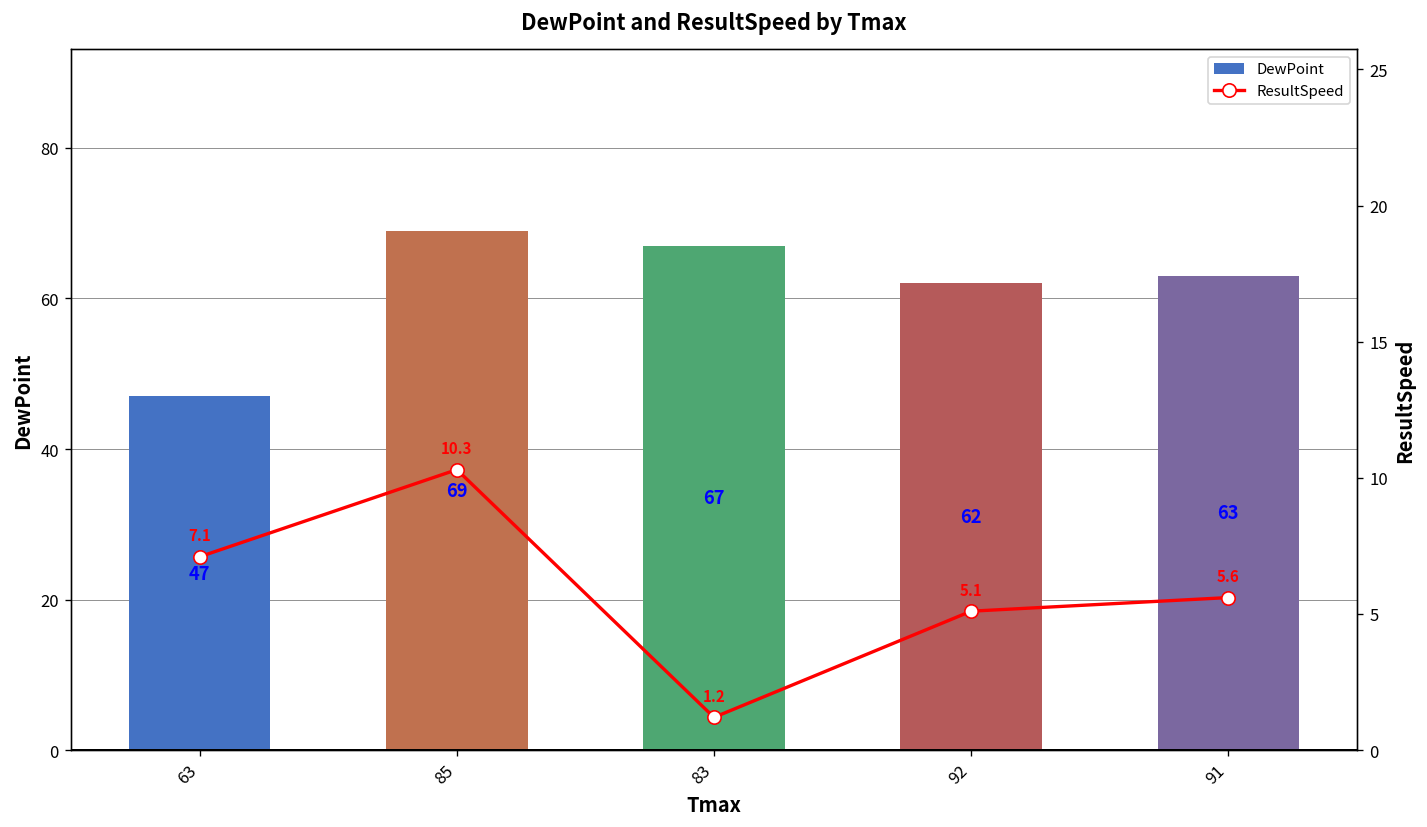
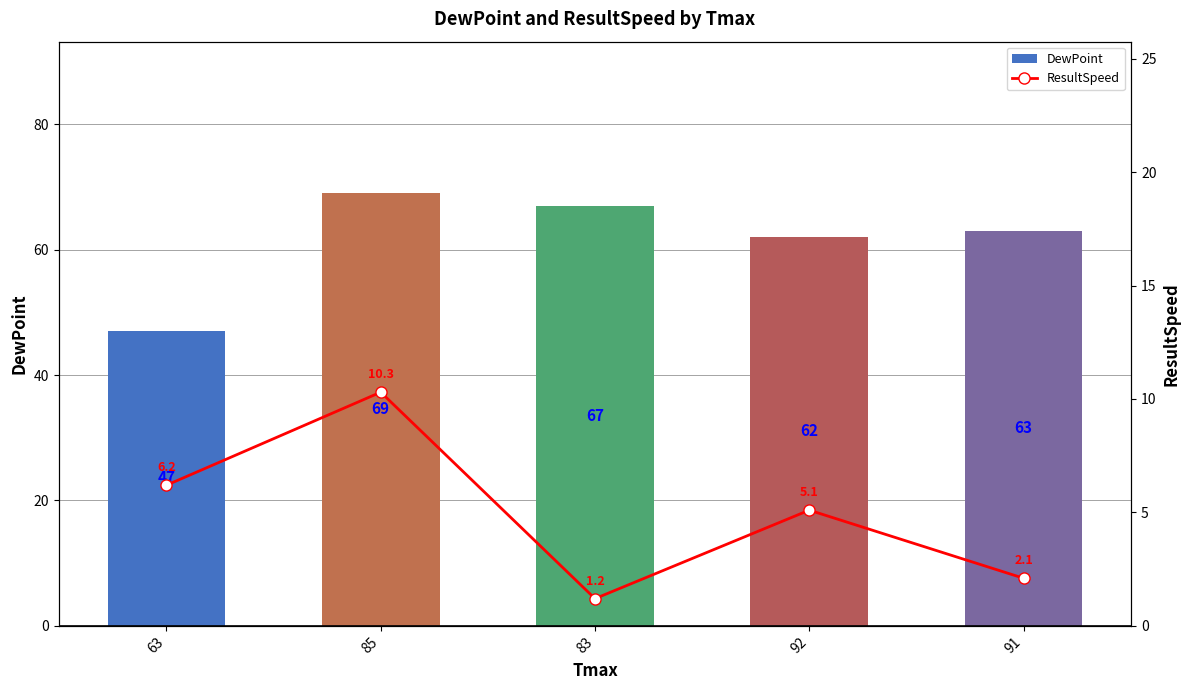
ResultSpeed, 63: 7.1 -> 6.2
ResultSpeed, 91: 5.6 -> 2.1
